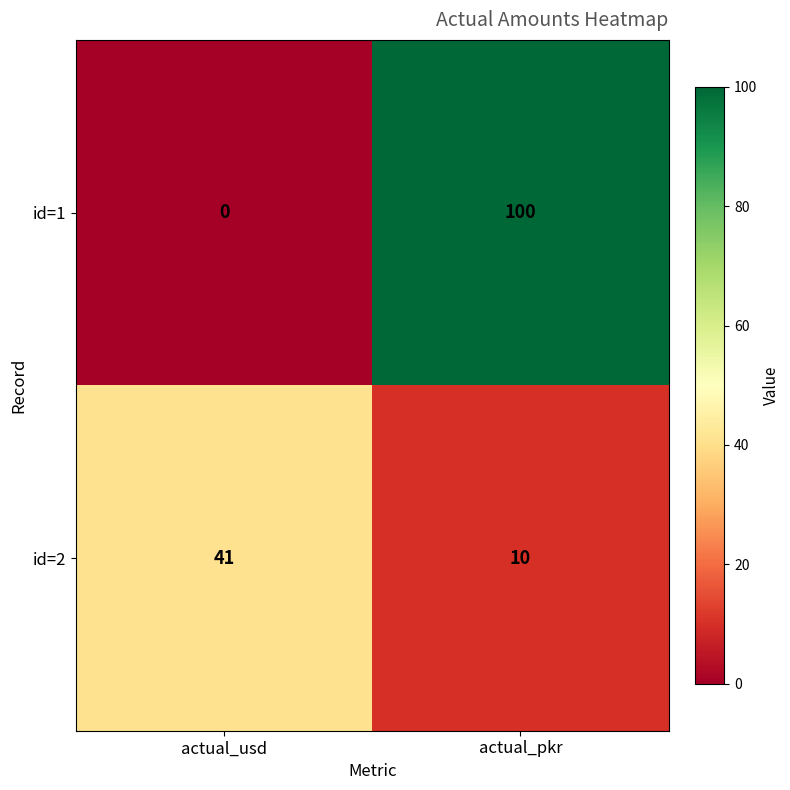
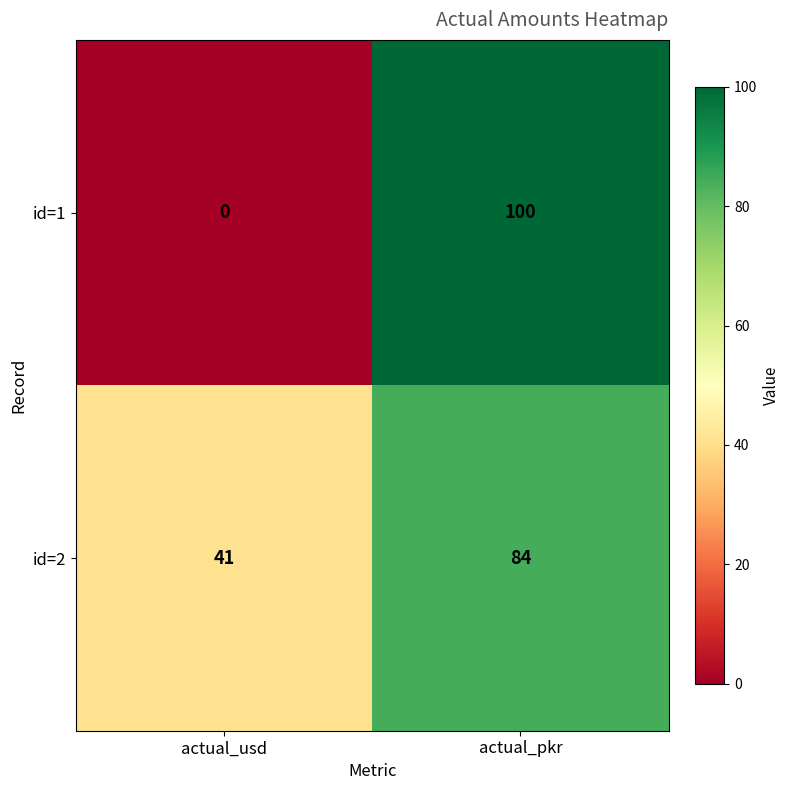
id=2, actual_pkr: 10 -> 84
